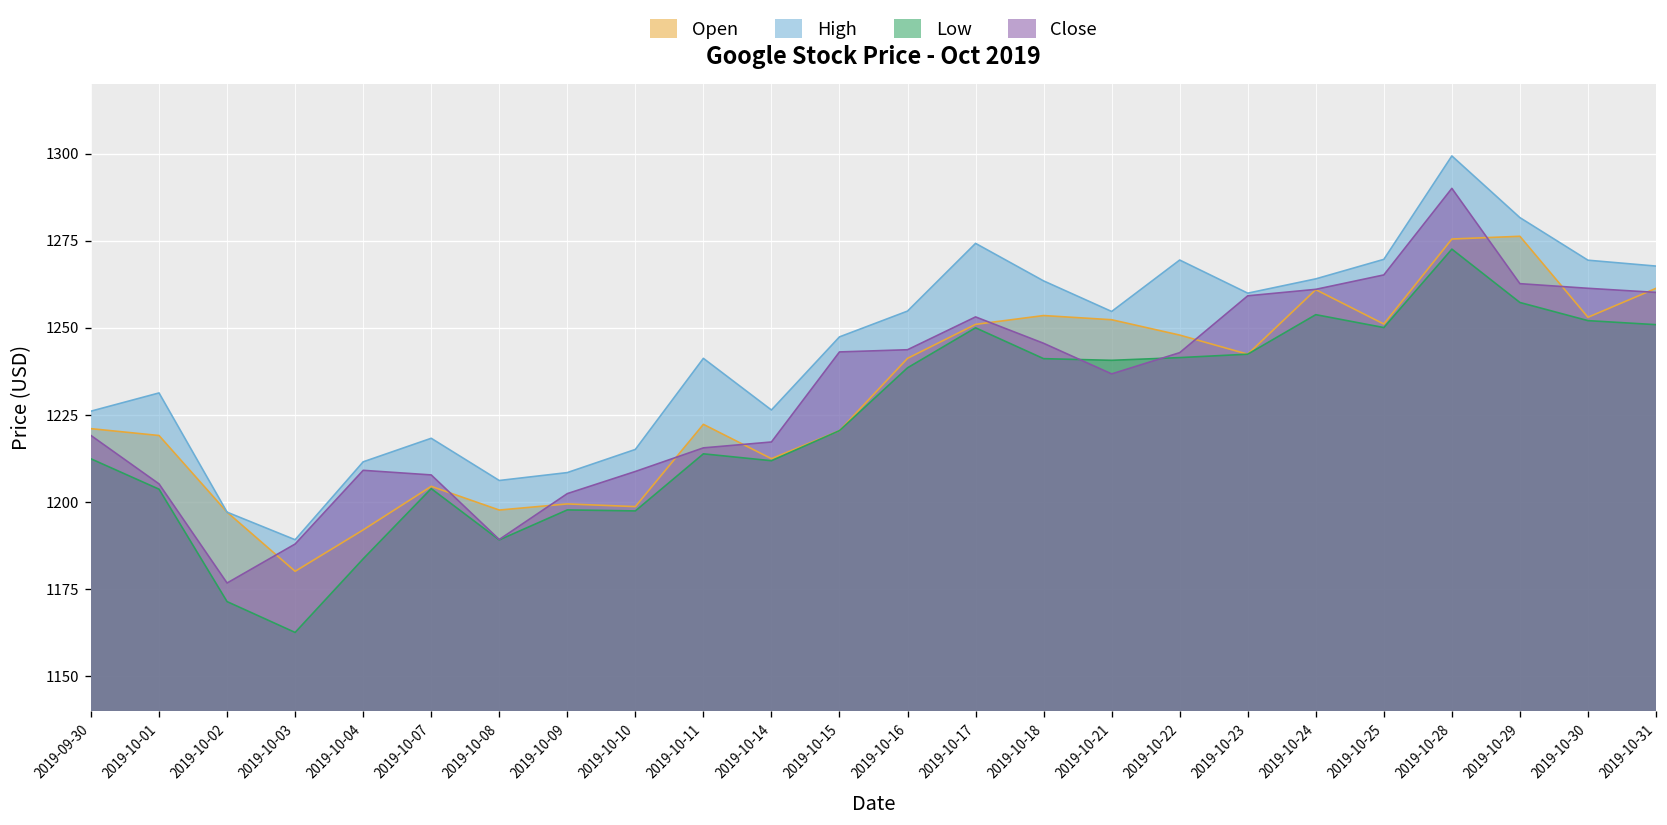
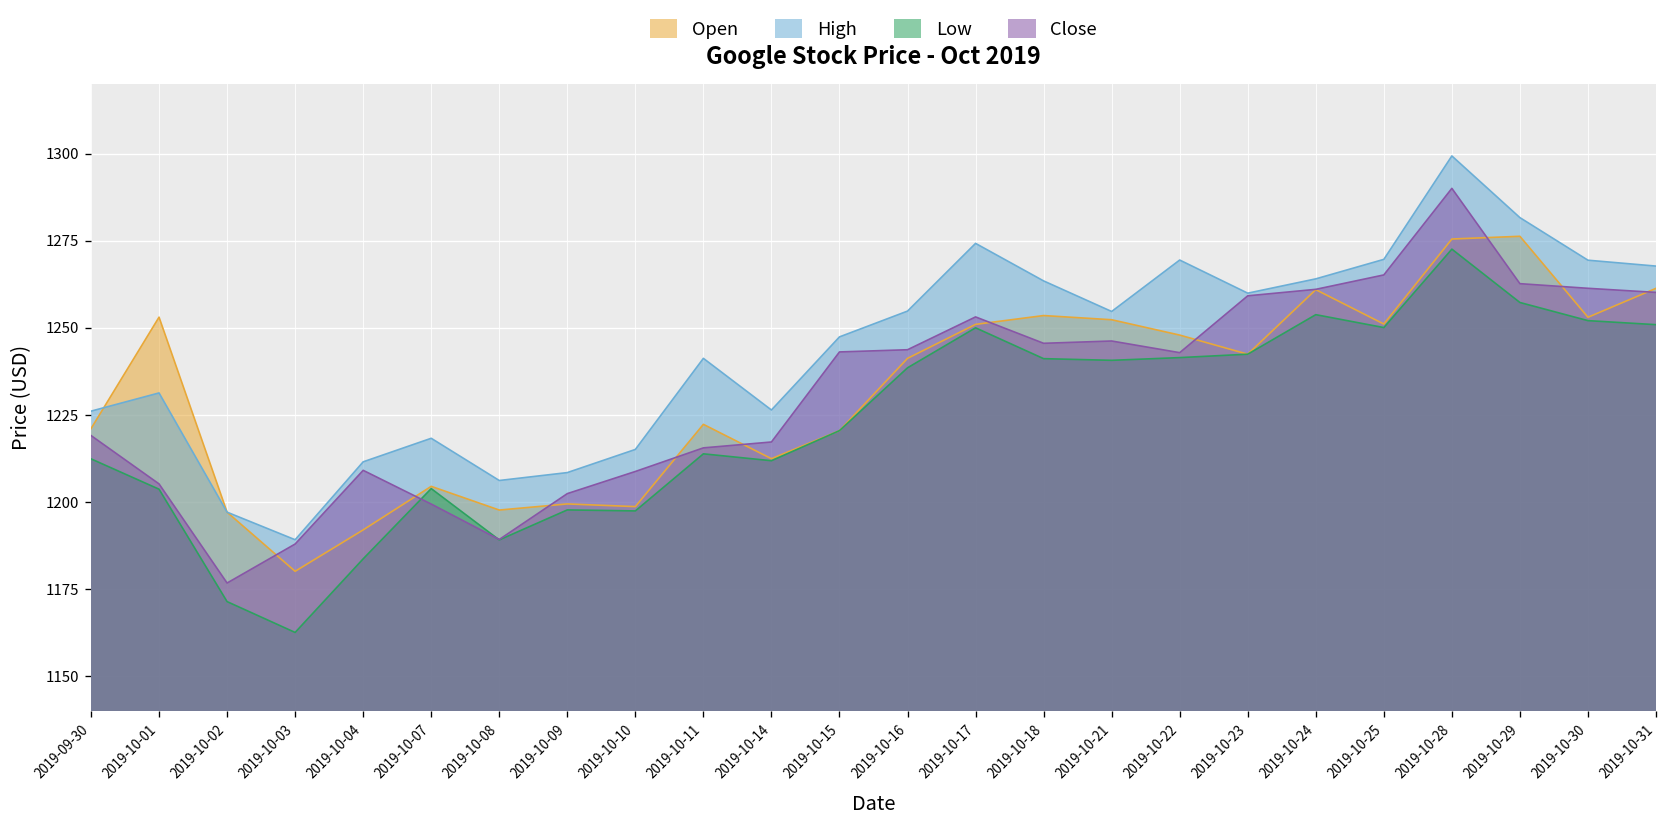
Open, 2019-10-01: 1219 -> 1253
Close, 2019-10-07: 1208 -> 1199
Close, 2019-10-21: 1237 -> 1246
